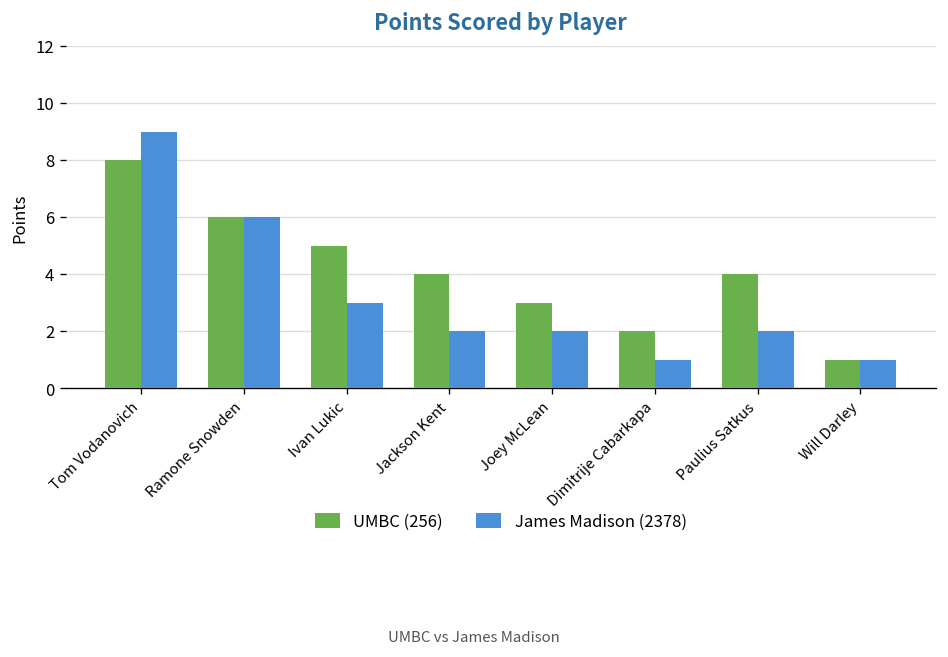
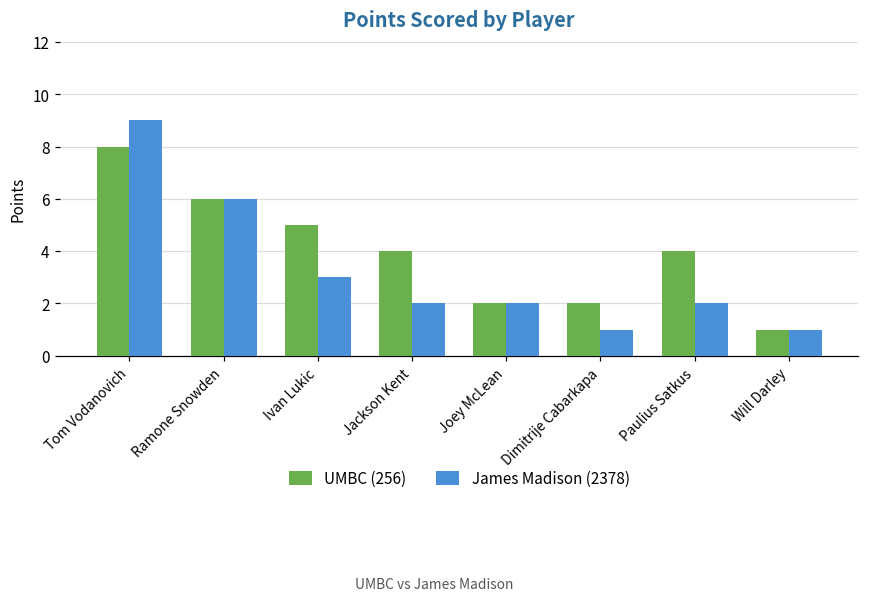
UMBC (256), Joey McLean: 3 -> 2
